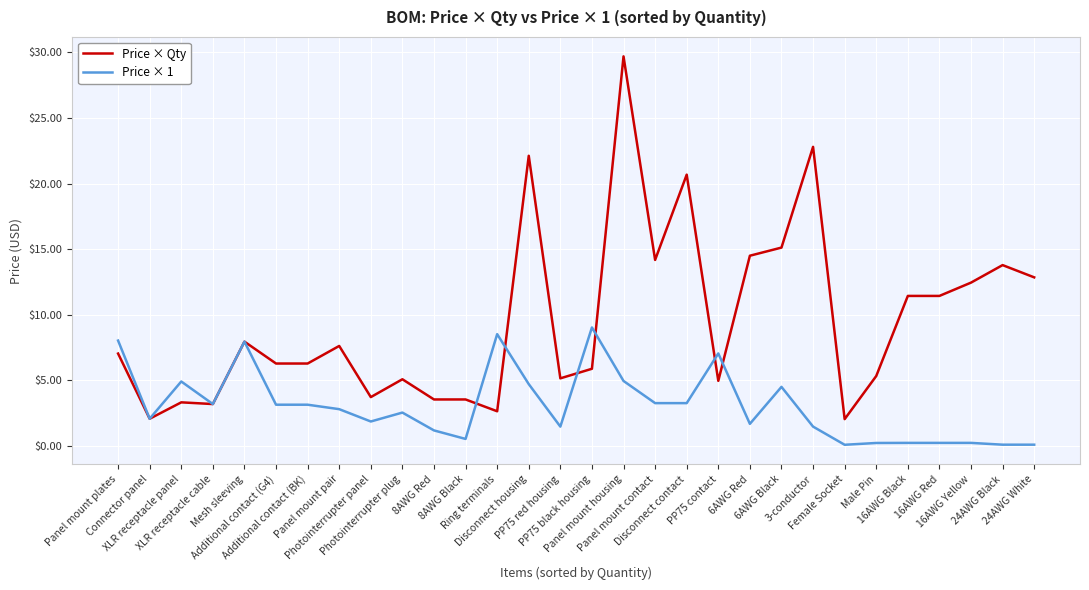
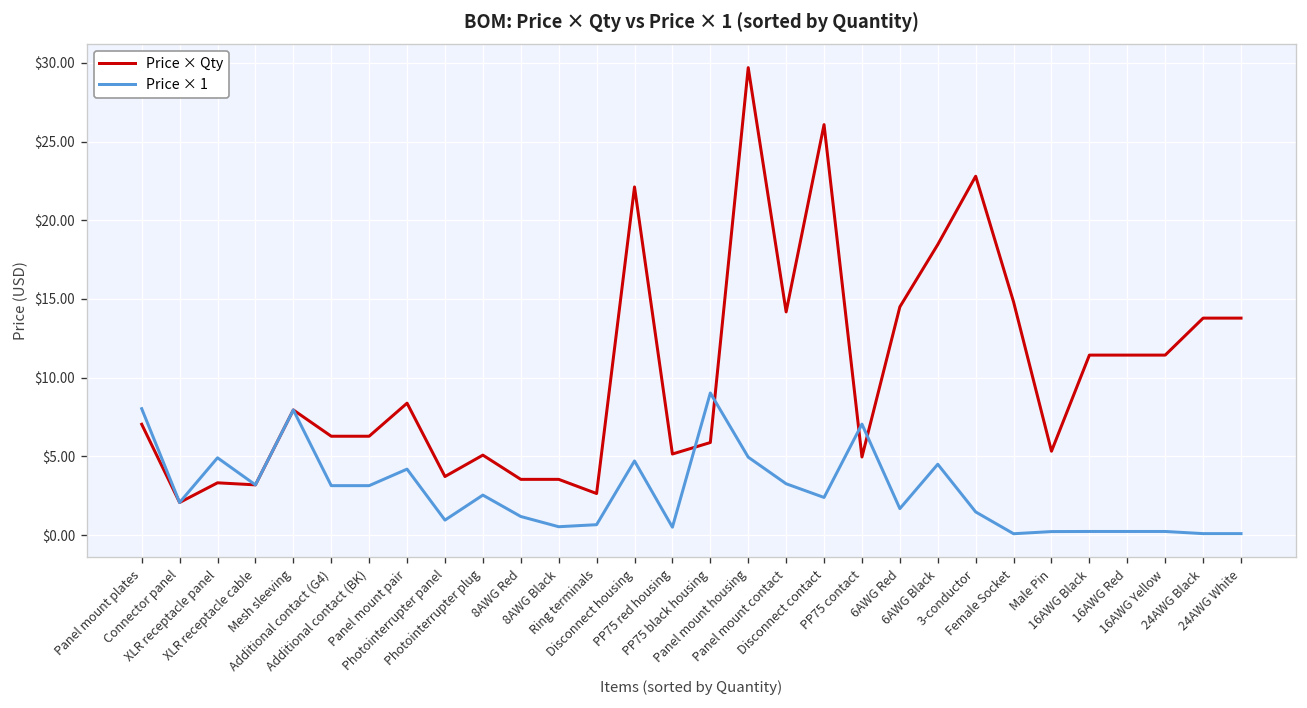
Price × Qty, Panel mount pair: $7.6 -> $8.4
Price × 1, Panel mount pair: $2.8 -> $4.2
Price × 1, Photointerrupter panel: $1.9 -> $1.0
Price × 1, Ring terminals: $8.5 -> $0.7
Price × 1, PP75 red housing: $1.5 -> $0.5
Price × Qty, Disconnect contact: $20.7 -> $26.1
Price × 1, Disconnect contact: $3.3 -> $2.4
Price × Qty, 6AWG Black: $15.1 -> $18.5
Price × Qty, Female Socket: $2.0 -> $14.8
Price × Qty, 16AWG Yellow: $12.4 -> $11.4
Price × Qty, 24AWG White: $12.9 -> $13.8
